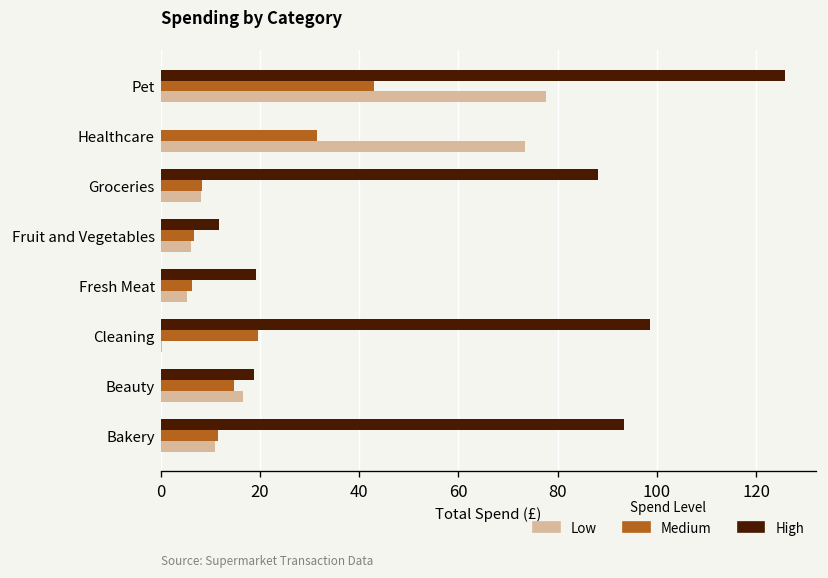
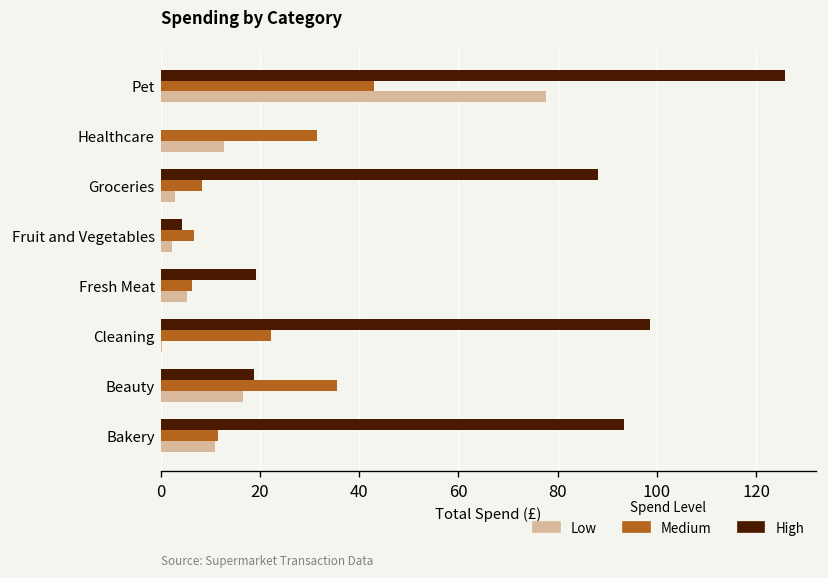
Low, Healthcare: 73 -> 13
Low, Groceries: 8 -> 3
High, Fruit and Vegetables: 12 -> 4
Low, Fruit and Vegetables: 6 -> 2
Medium, Cleaning: 20 -> 22
Medium, Beauty: 15 -> 36
